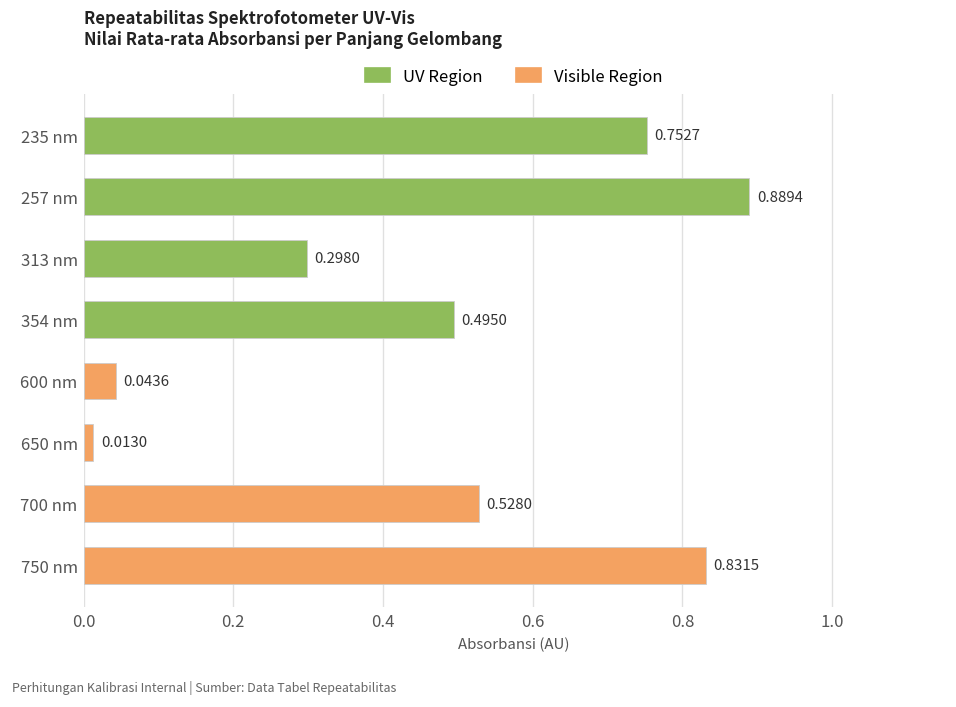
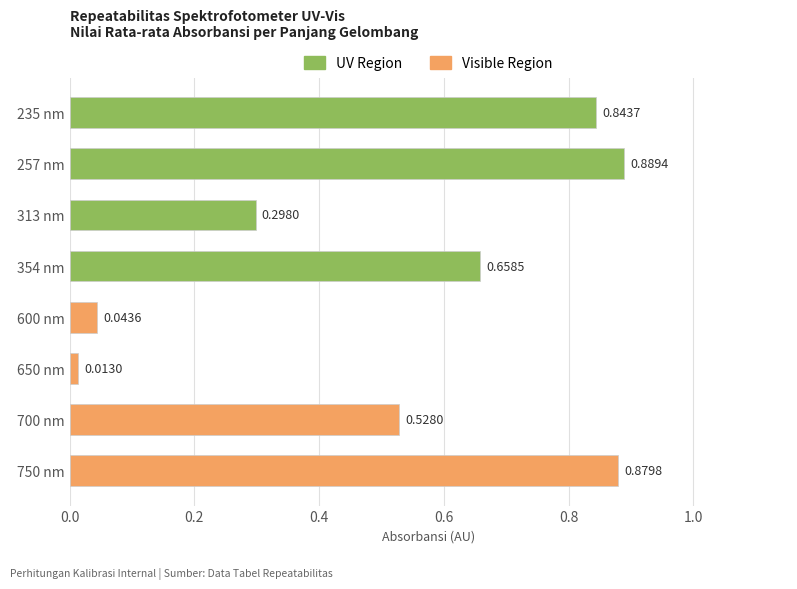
235 nm: 0.7527 -> 0.8437
354 nm: 0.4950 -> 0.6585
750 nm: 0.8315 -> 0.8798
